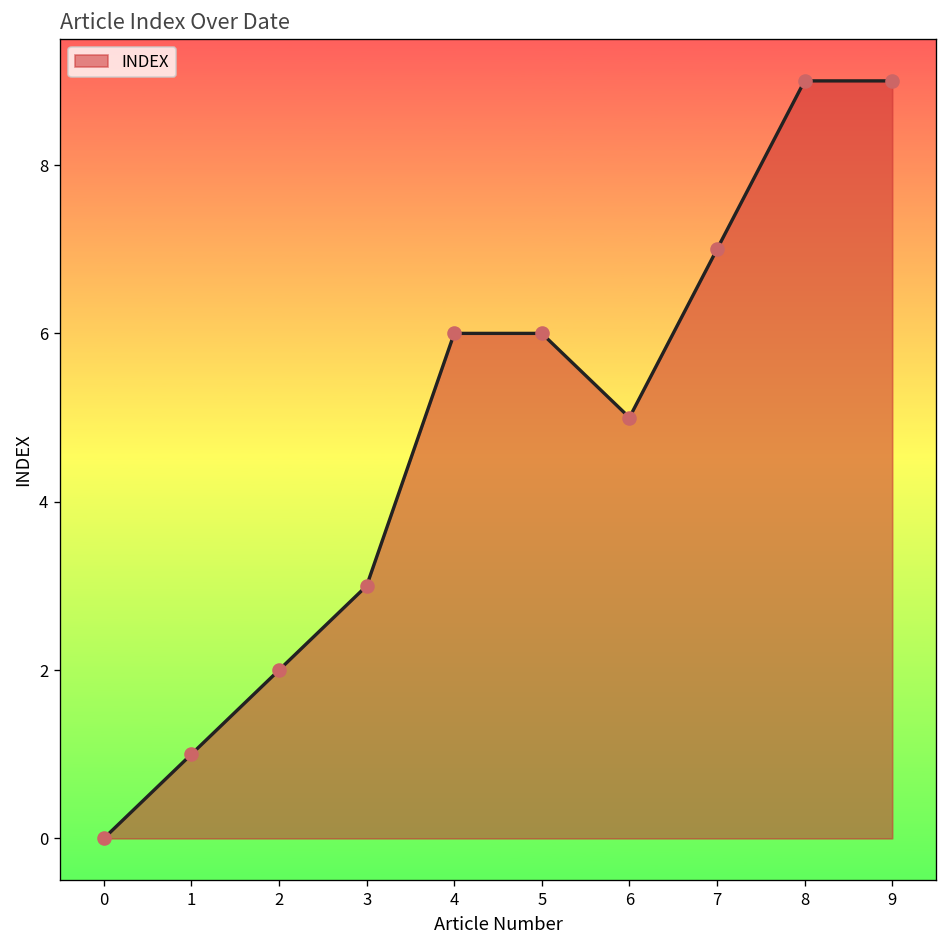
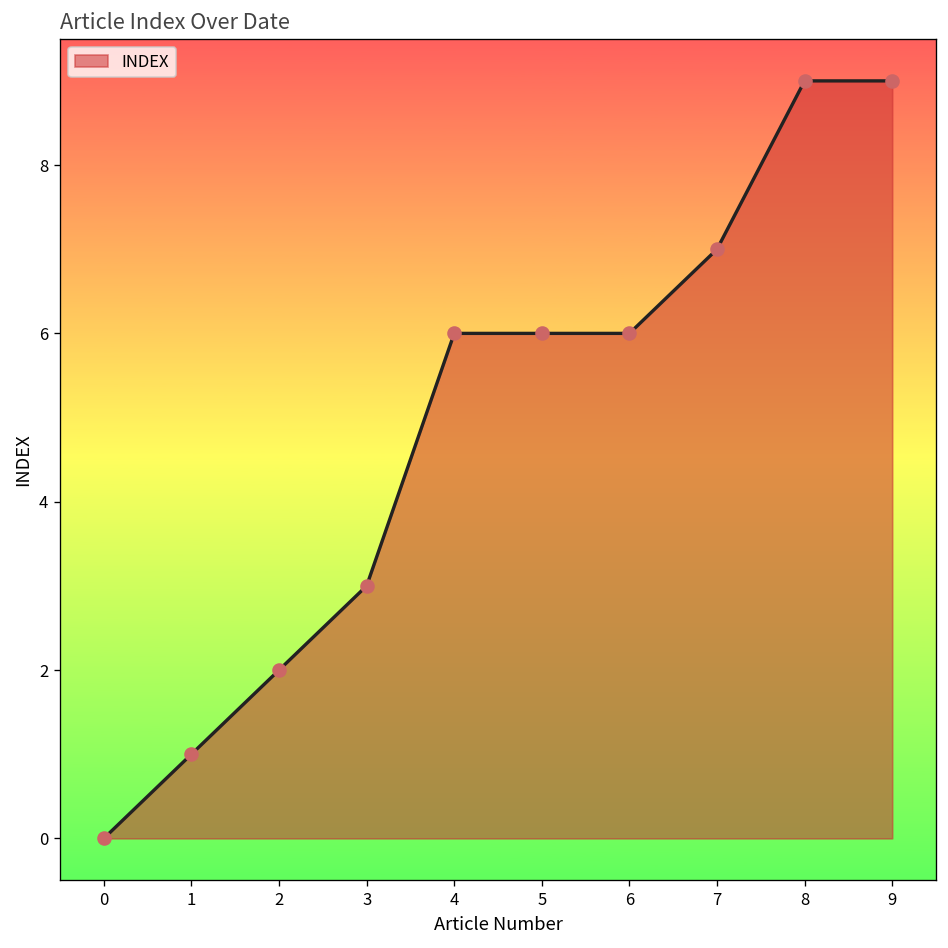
6: 5 -> 6
